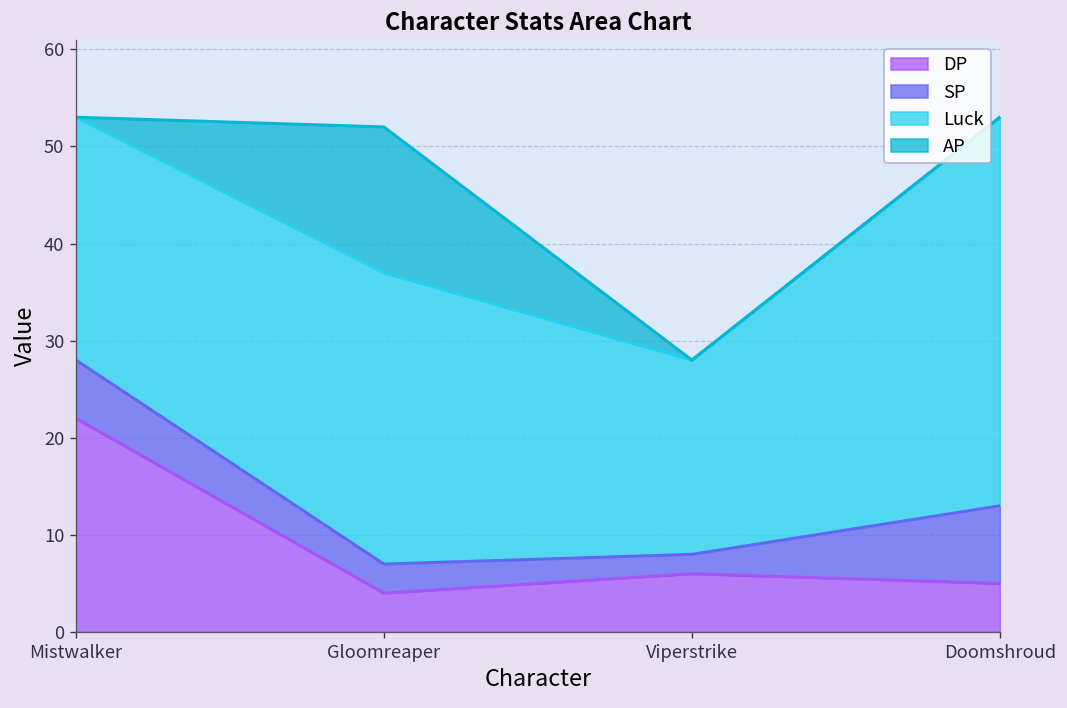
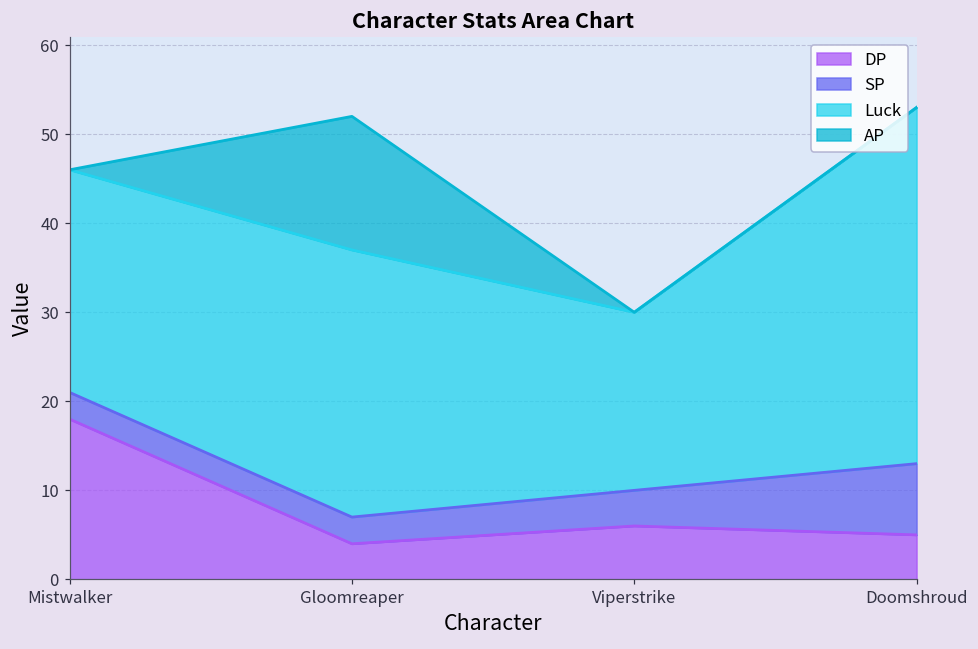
DP, Mistwalker: 22 -> 18
SP, Mistwalker: 6 -> 3
SP, Viperstrike: 2 -> 4
